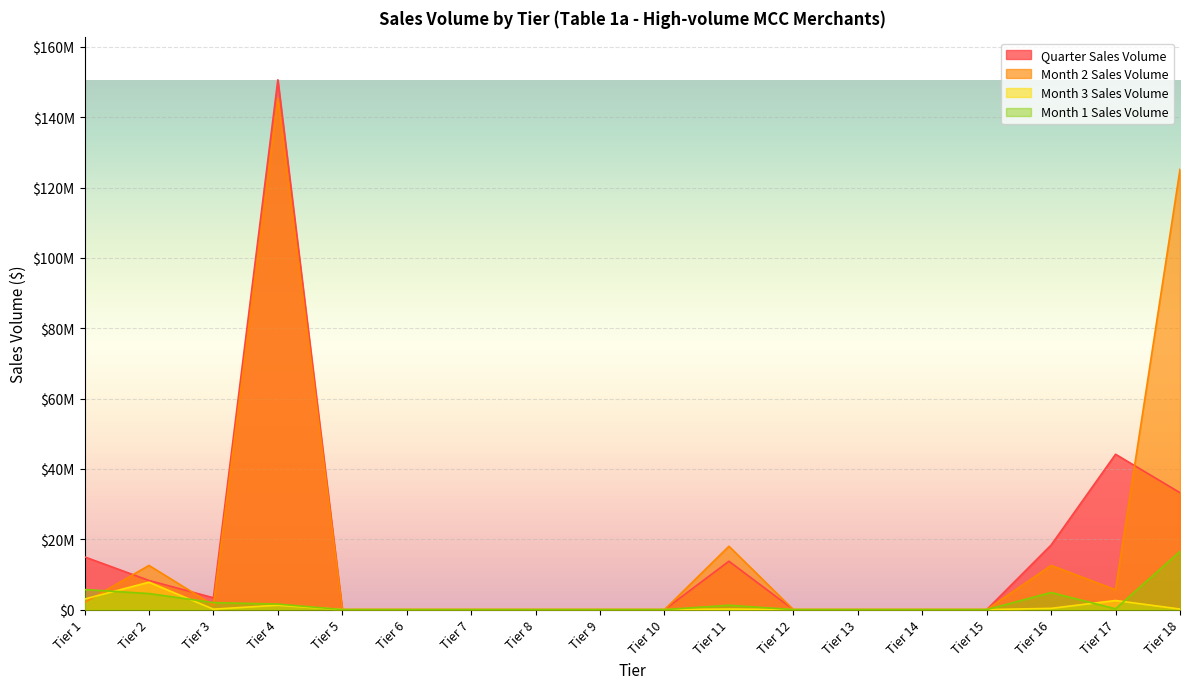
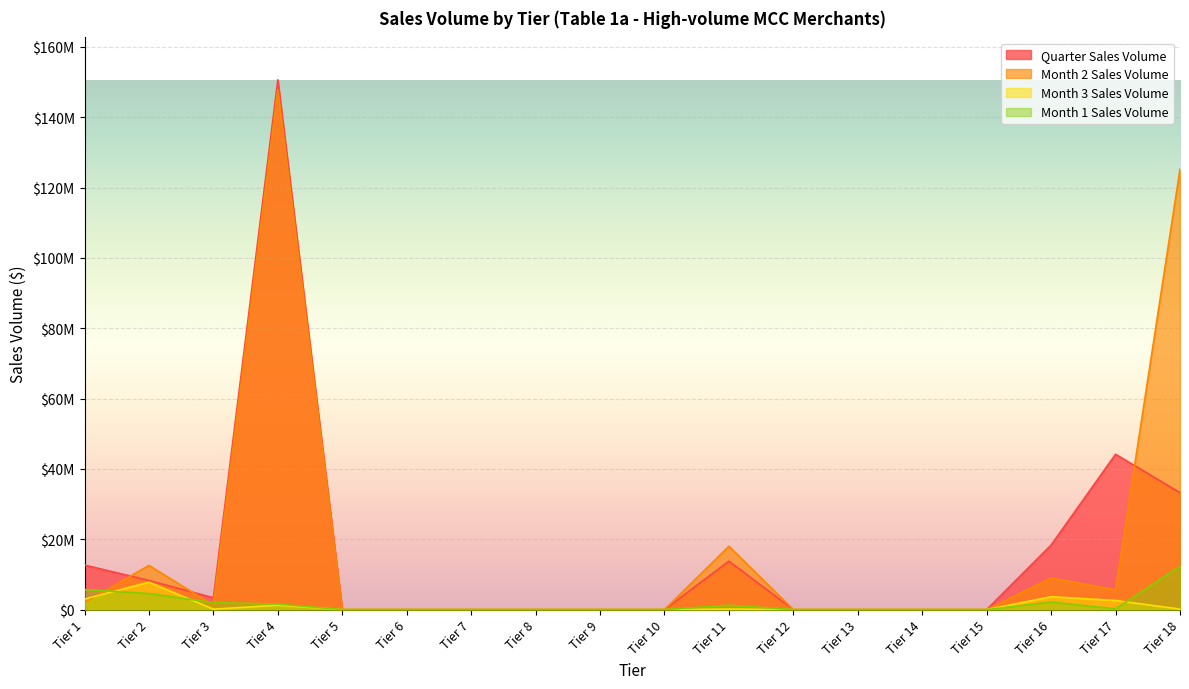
Quarter Sales Volume, Tier 1: $15000000 -> $13000000
Month 2 Sales Volume, Tier 4: $145000000 -> $148000000
Month 2 Sales Volume, Tier 16: $13000000 -> $9000000
Month 3 Sales Volume, Tier 16: $0 -> $4000000
Month 1 Sales Volume, Tier 16: $5000000 -> $2000000
Month 1 Sales Volume, Tier 18: $17000000 -> $12000000
